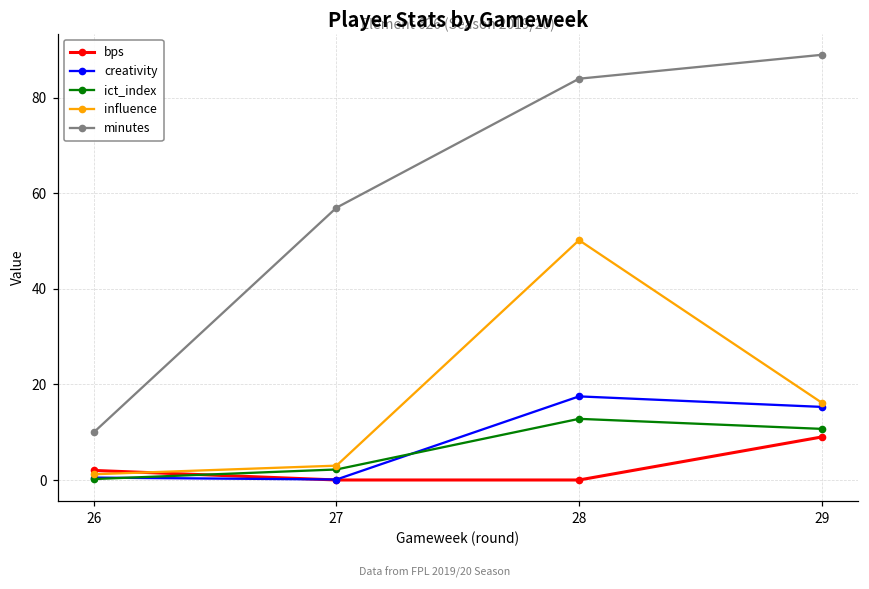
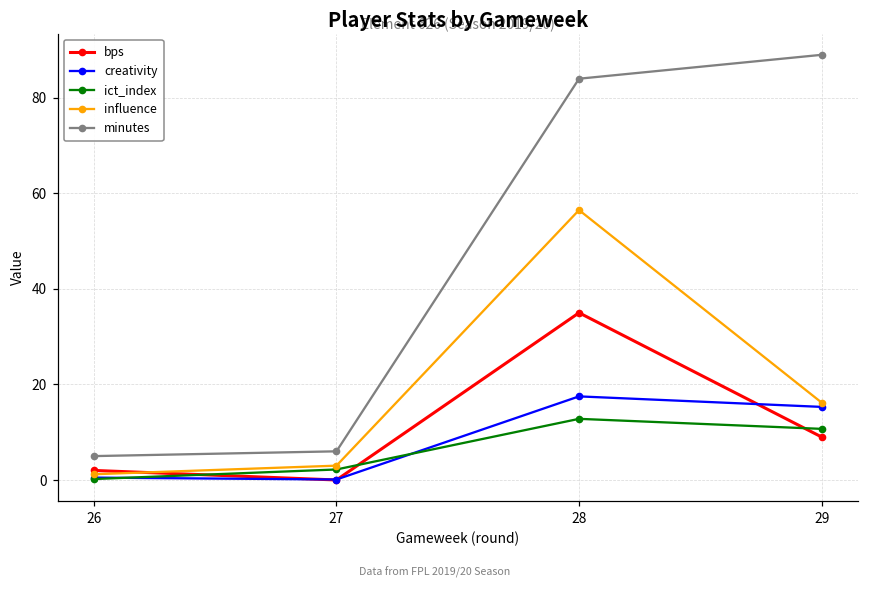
minutes, 26: 10 -> 5
minutes, 27: 57 -> 6
bps, 28: 0 -> 35
influence, 28: 50 -> 57
